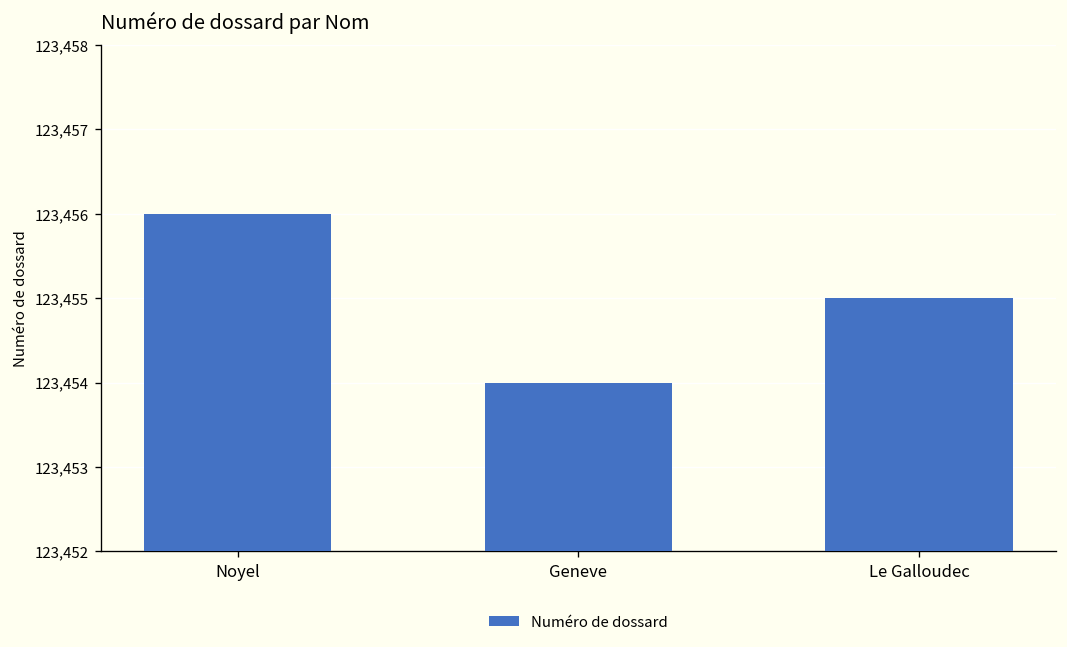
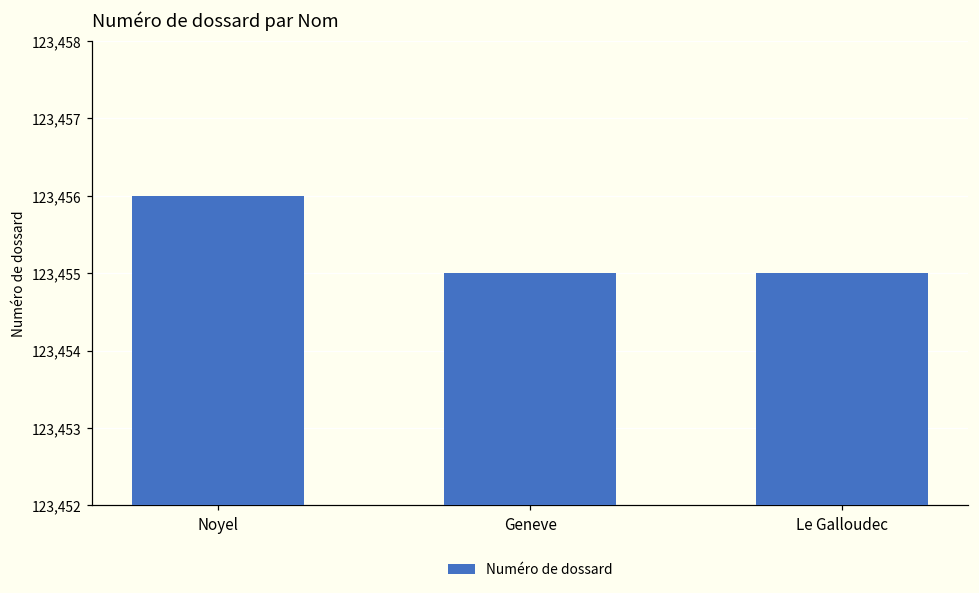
Geneve: 123,454 -> 123,455
